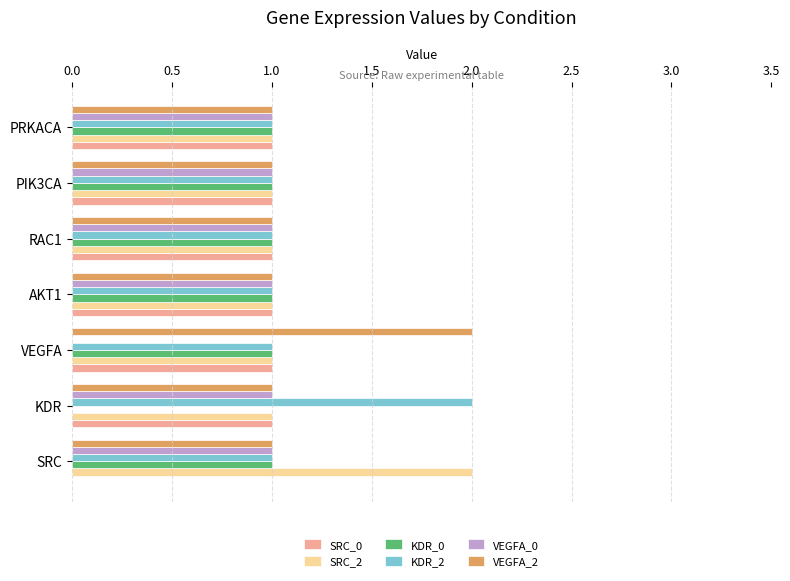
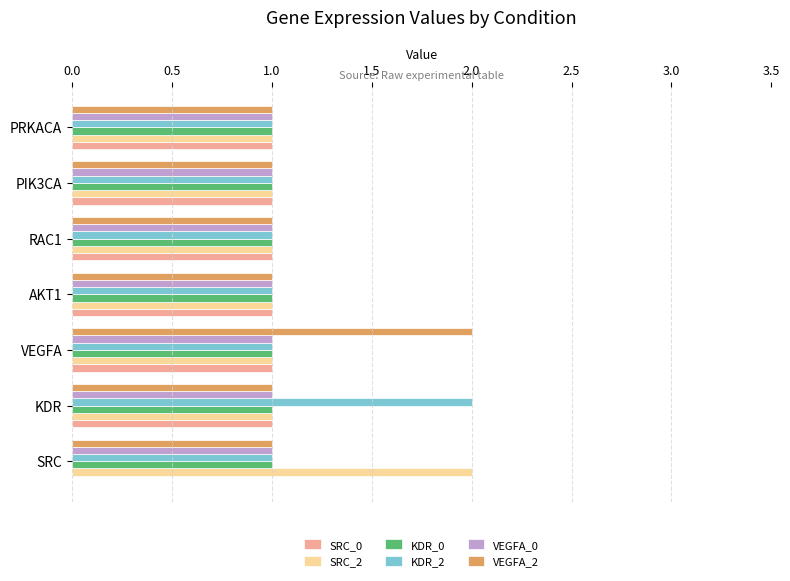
VEGFA_0, VEGFA: 0 -> 1
KDR_0, KDR: 0 -> 1
